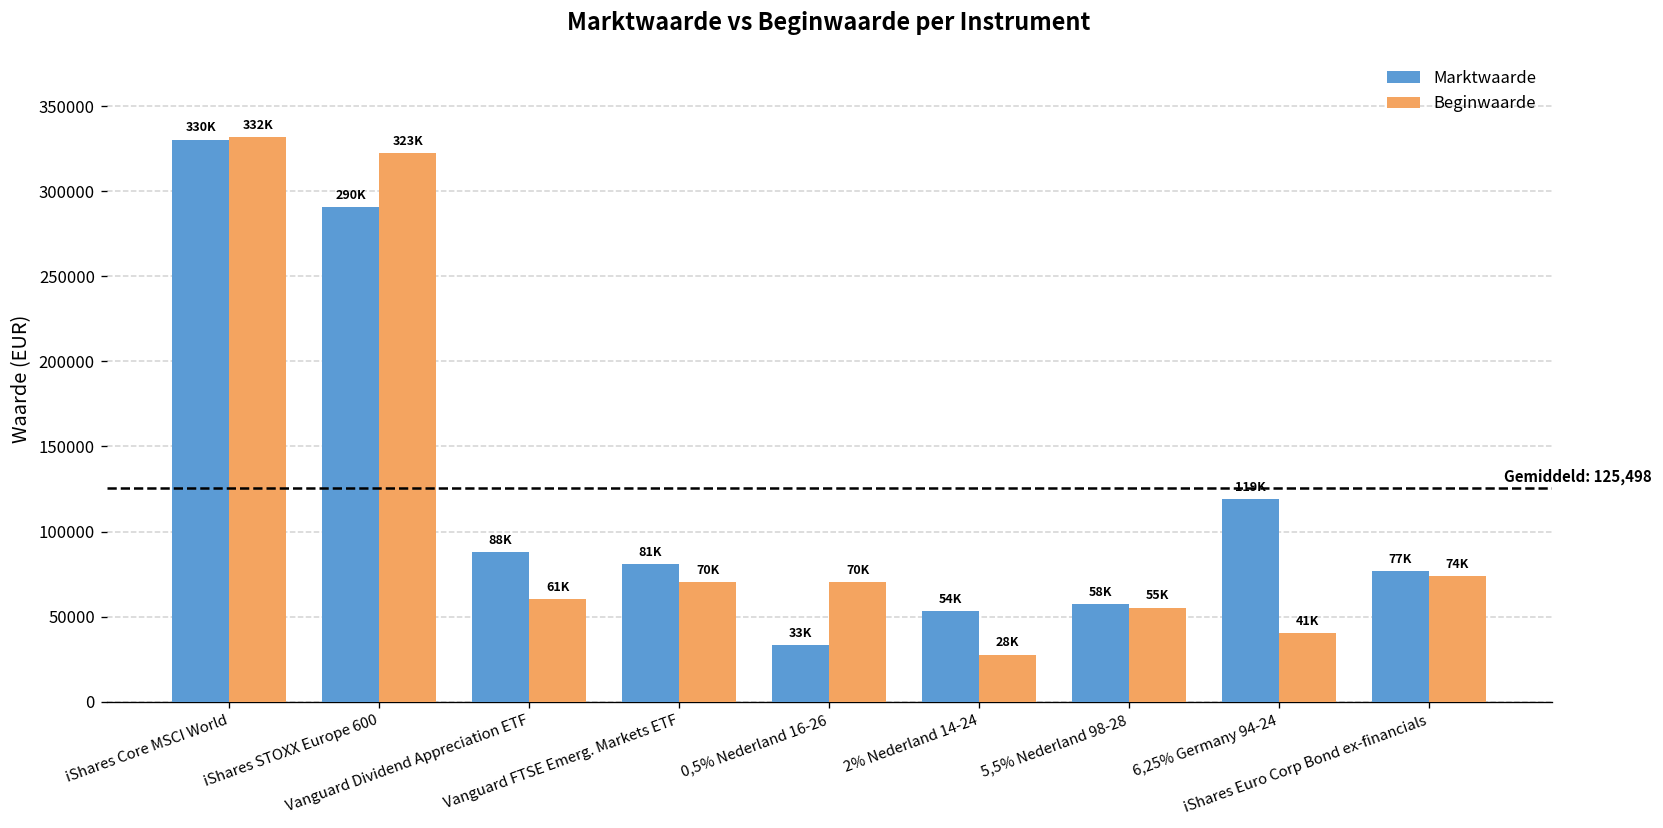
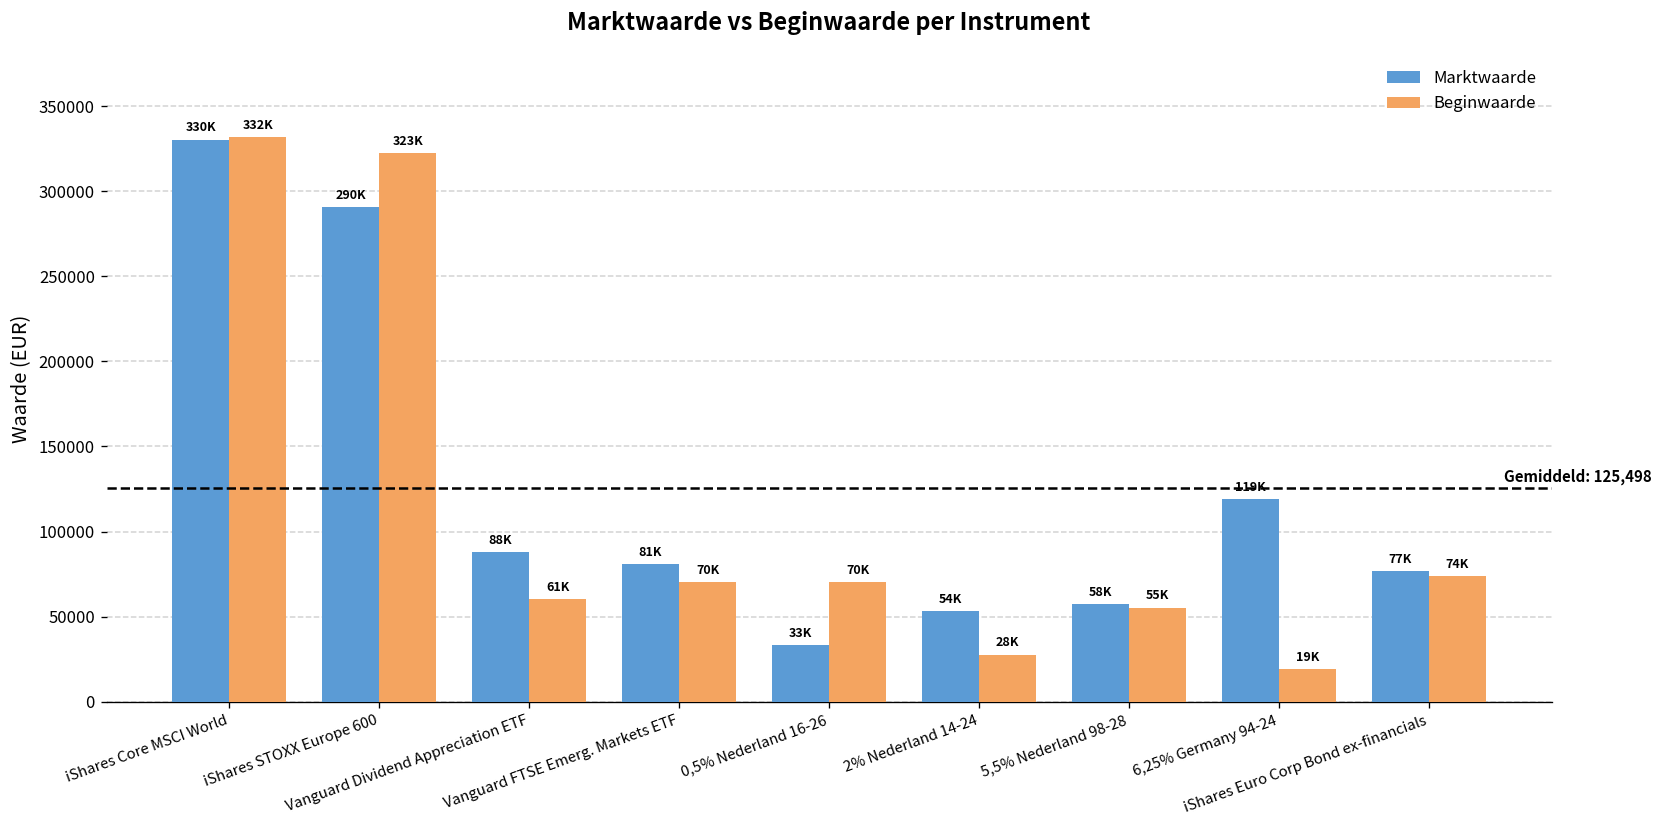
Beginwaarde, 6,25% Germany 94-24: 41K -> 19K
